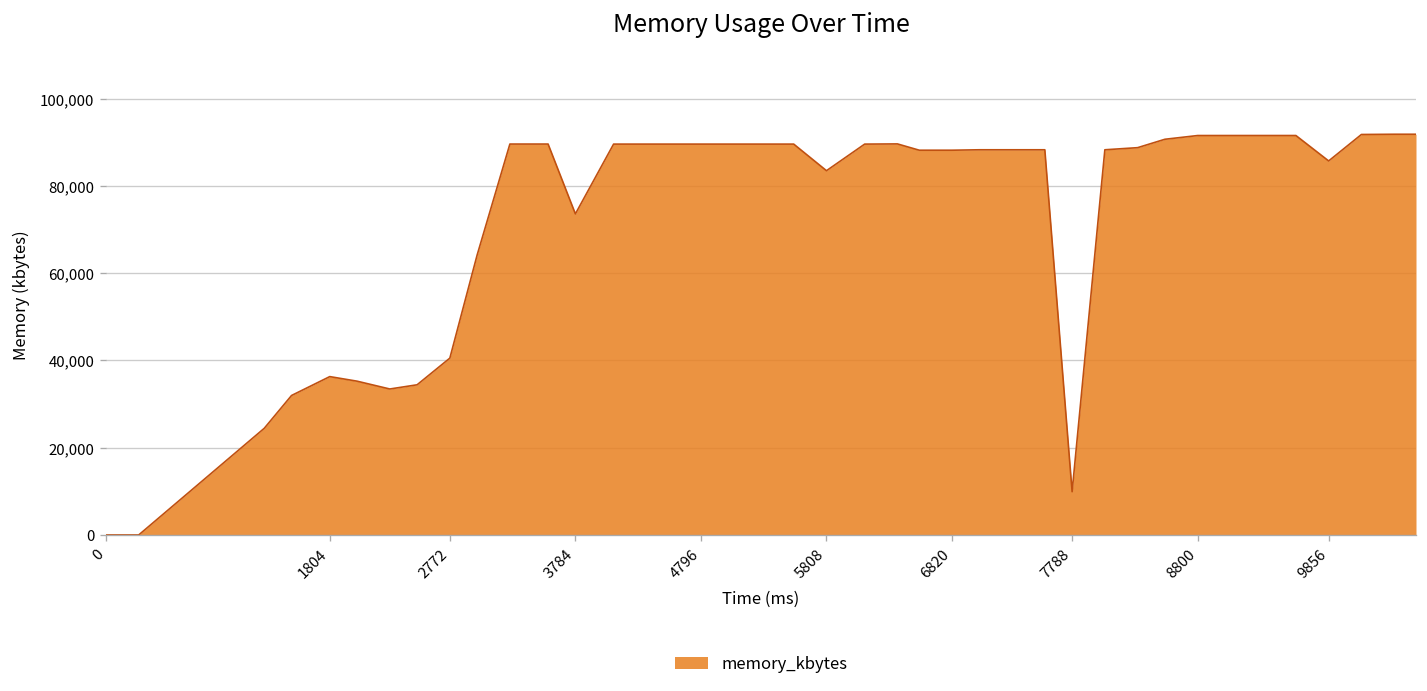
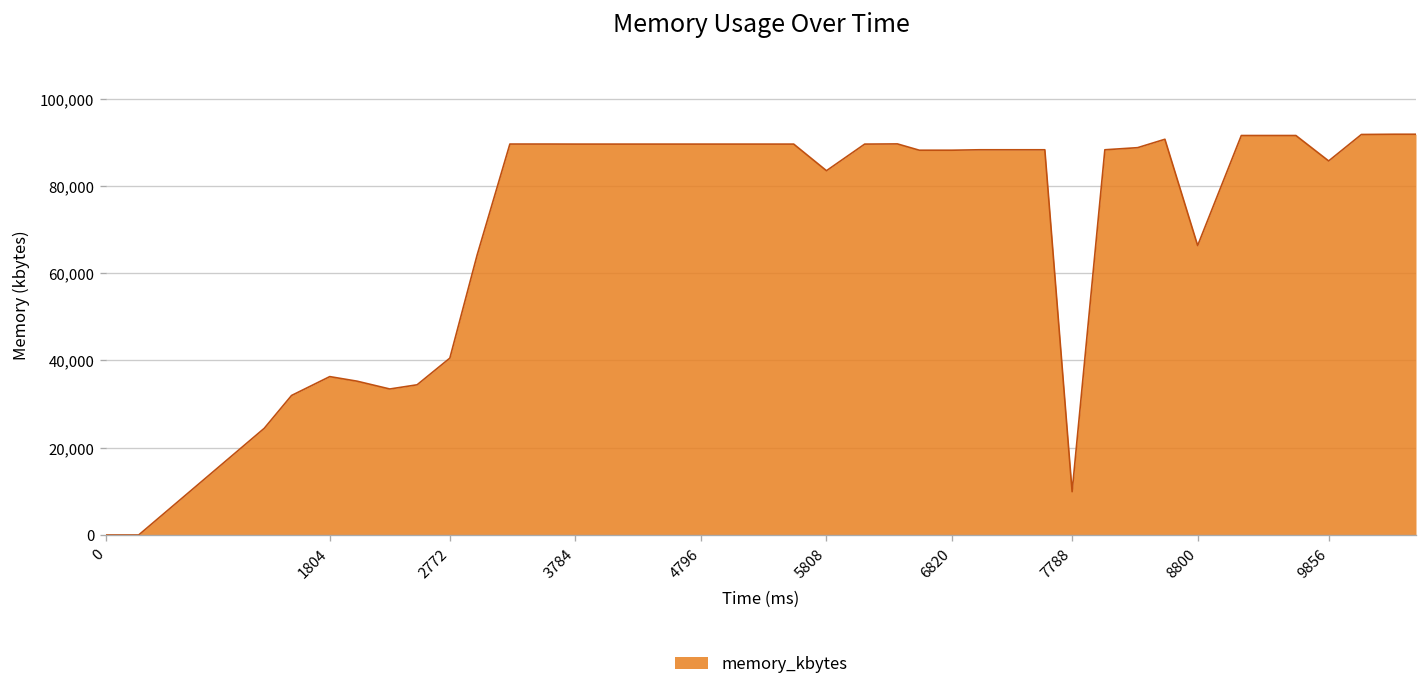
3784: 74,000 -> 90,000
8800: 92,000 -> 66,000
